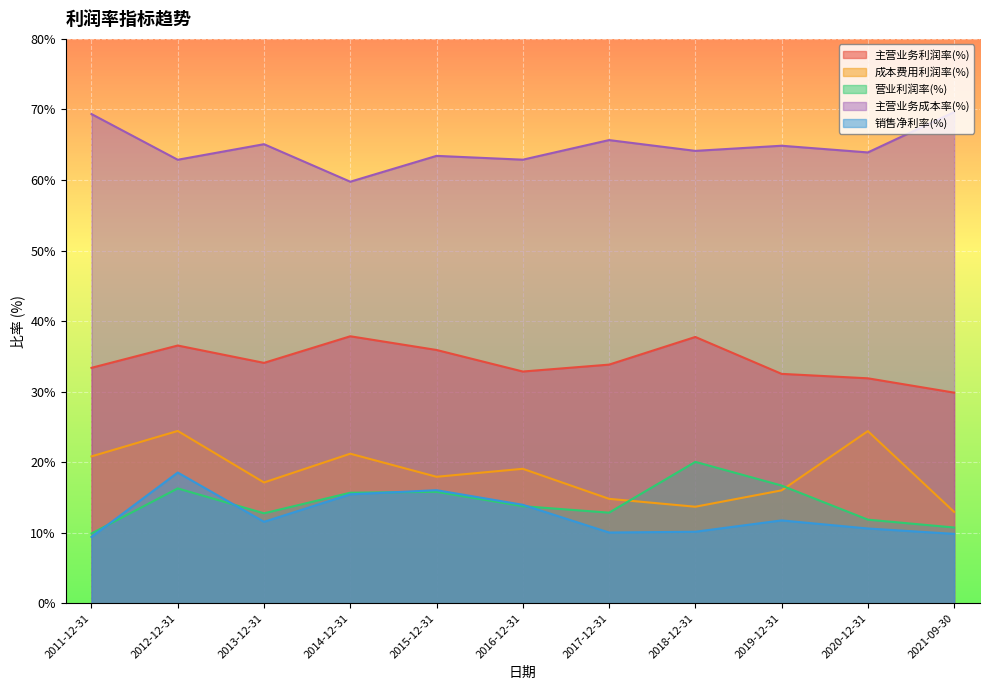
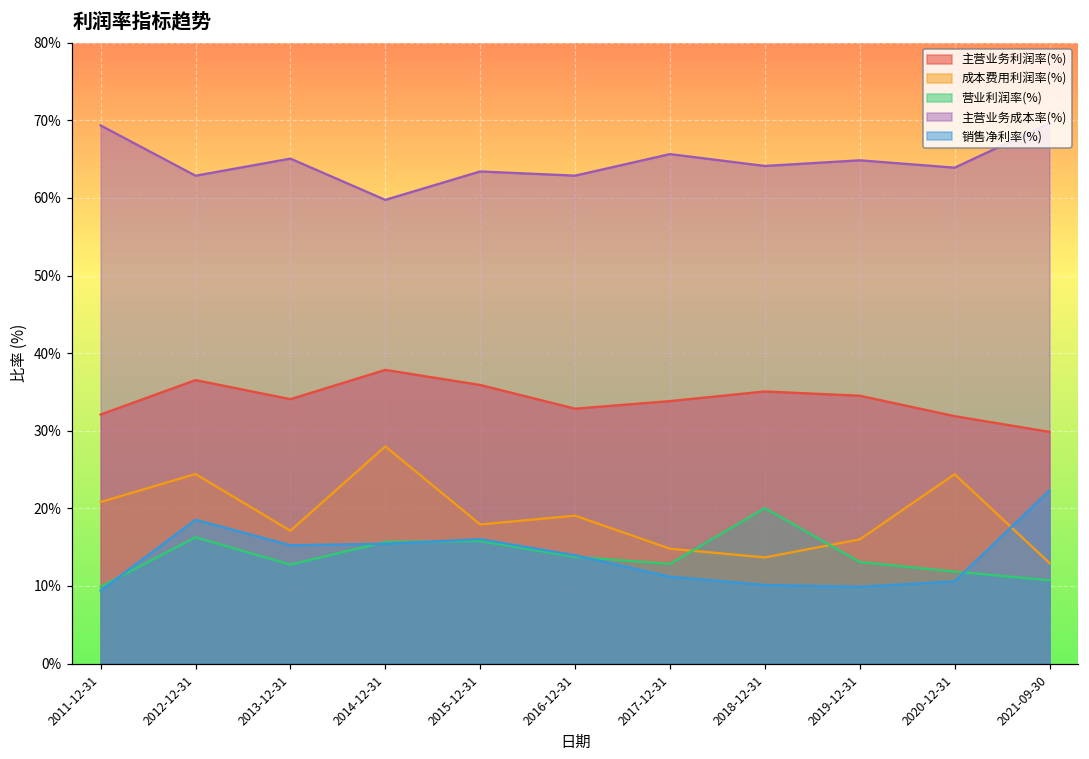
主营业务利润率(%), 2011-12-31: 33% -> 32%
销售净利率(%), 2013-12-31: 12% -> 15%
成本费用利润率(%), 2014-12-31: 21% -> 28%
销售净利率(%), 2017-12-31: 10% -> 11%
主营业务利润率(%), 2018-12-31: 38% -> 35%
主营业务利润率(%), 2019-12-31: 33% -> 35%
营业利润率(%), 2019-12-31: 17% -> 13%
销售净利率(%), 2019-12-31: 12% -> 10%
销售净利率(%), 2021-09-30: 10% -> 22%
